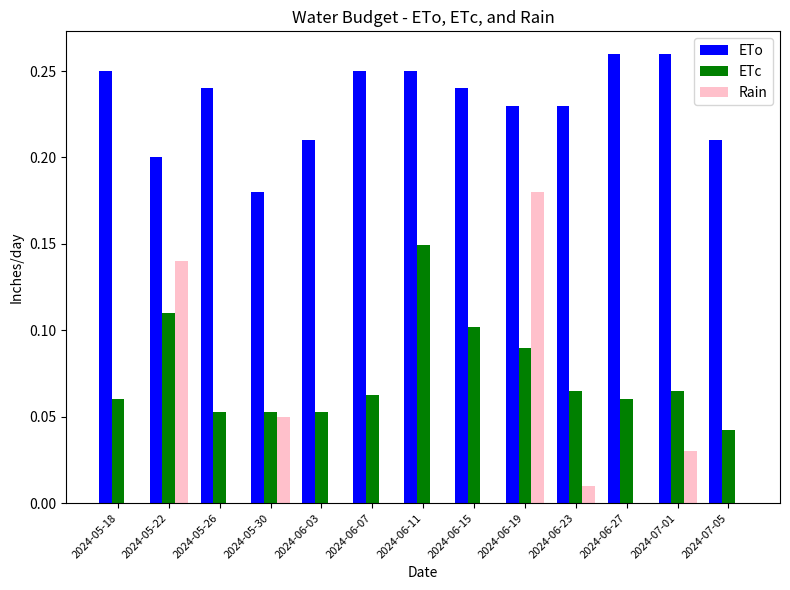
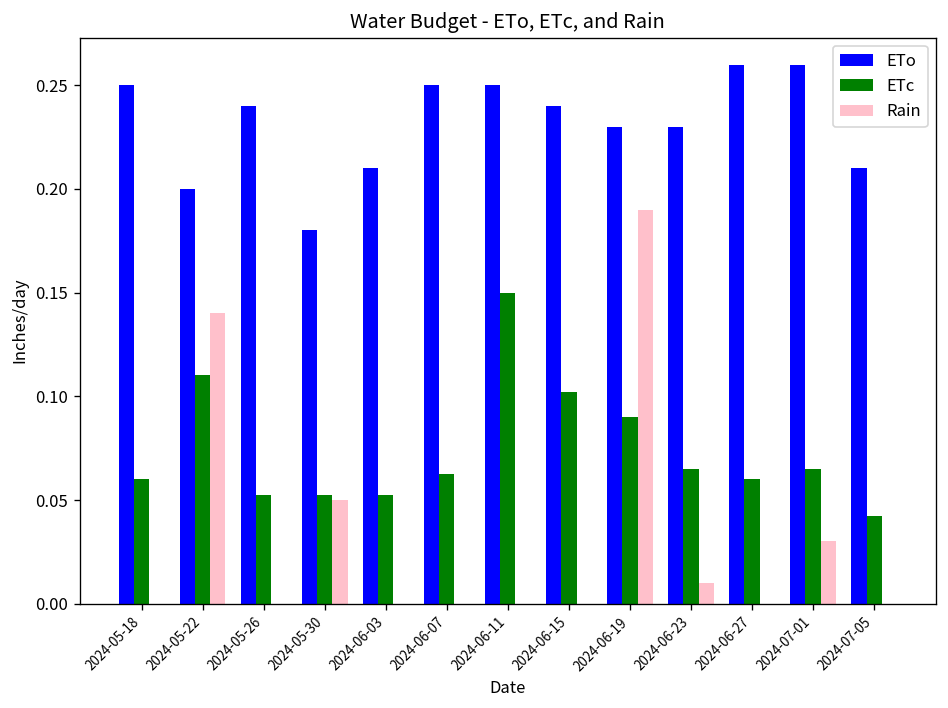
Rain, 2024-06-19: 0.18 -> 0.19
